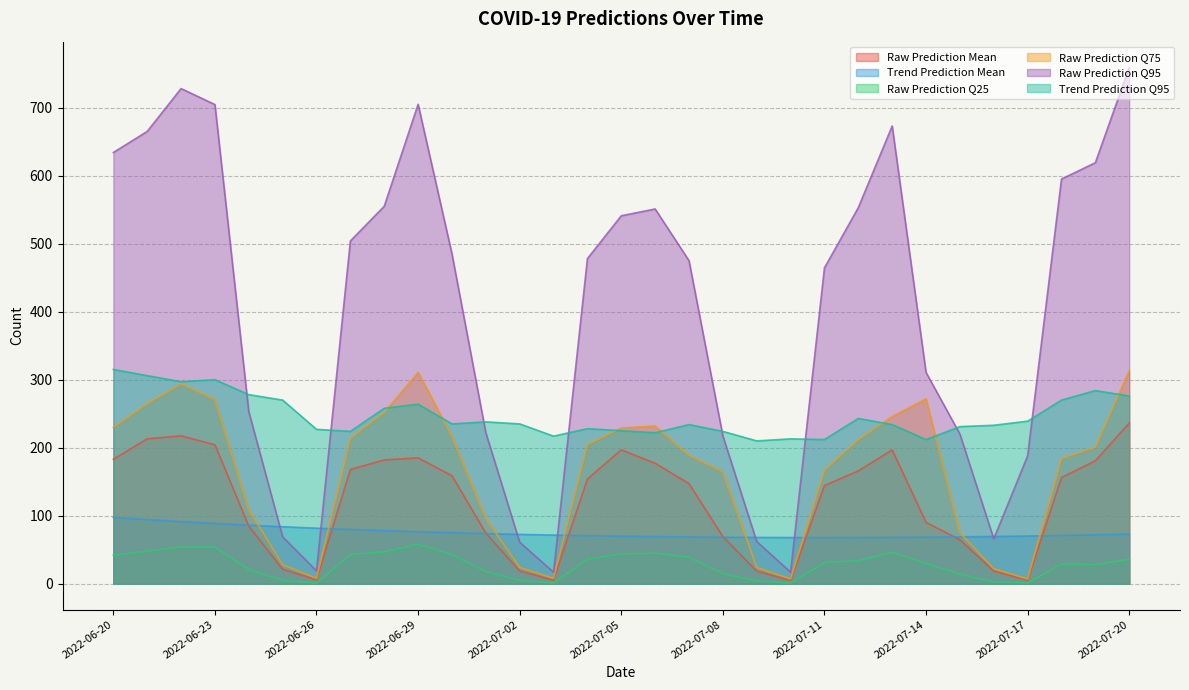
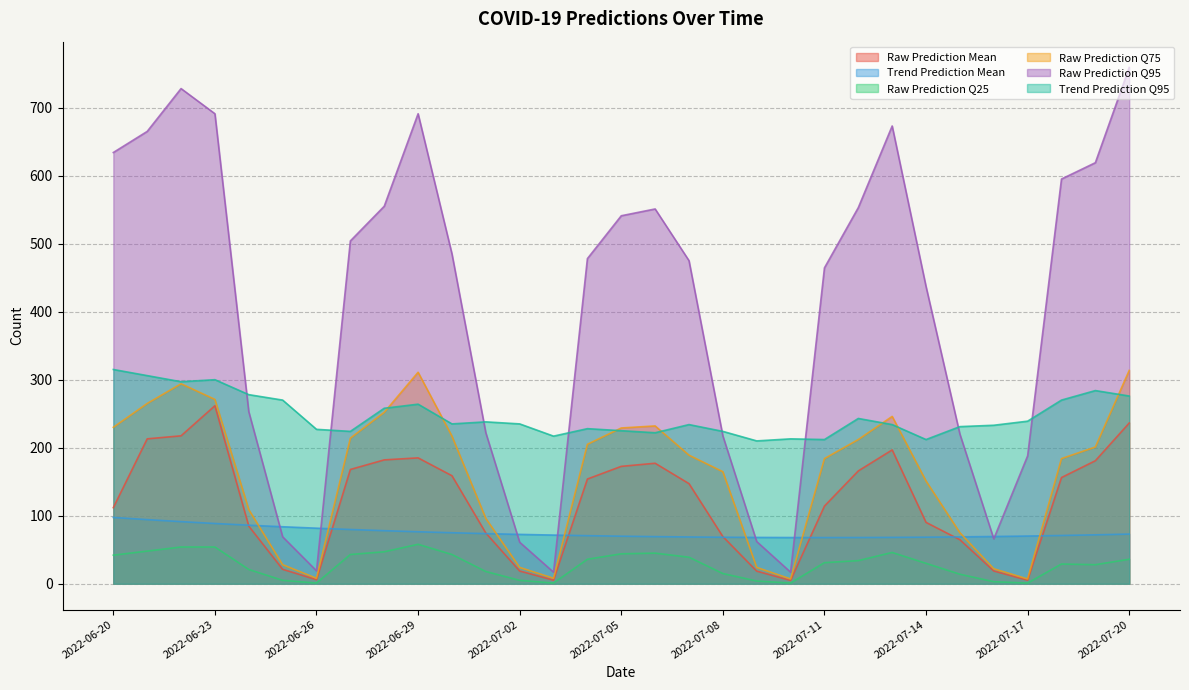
Raw Prediction Mean, 2022-06-20: 180 -> 110
Raw Prediction Mean, 2022-06-23: 200 -> 260
Raw Prediction Q95, 2022-06-23: 700 -> 690
Raw Prediction Q95, 2022-06-29: 700 -> 690
Raw Prediction Mean, 2022-07-05: 200 -> 170
Raw Prediction Mean, 2022-07-11: 140 -> 110
Raw Prediction Q75, 2022-07-11: 170 -> 180
Raw Prediction Q75, 2022-07-14: 270 -> 150
Raw Prediction Q95, 2022-07-14: 310 -> 440
